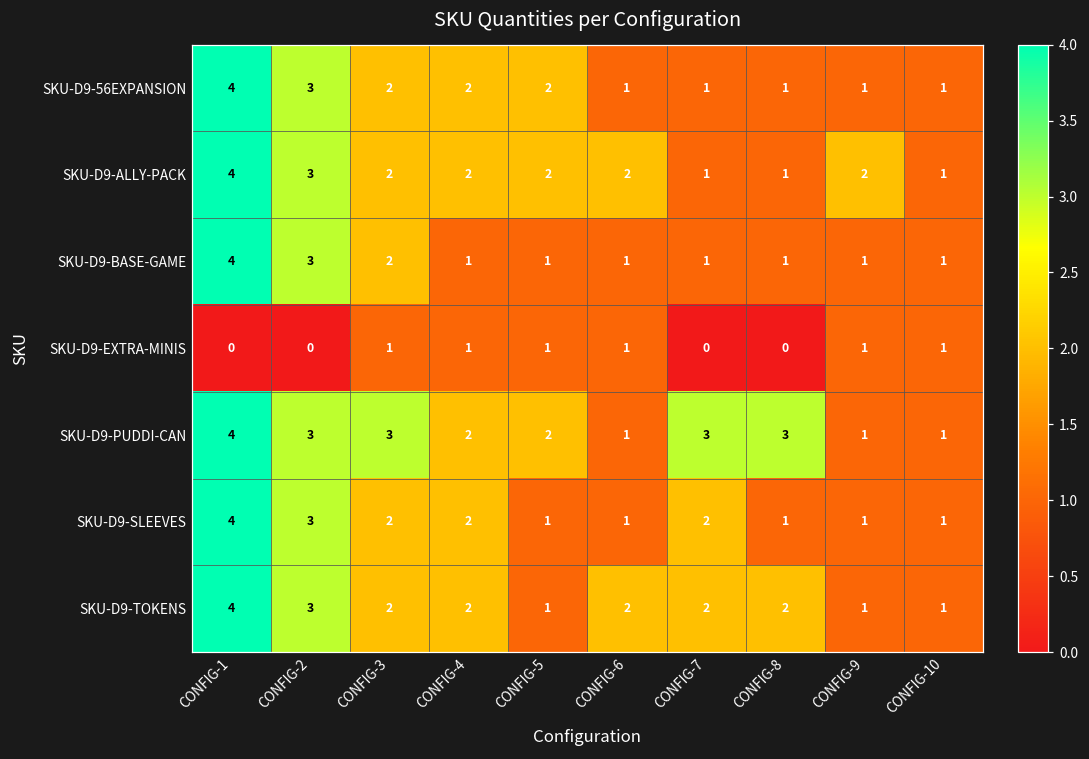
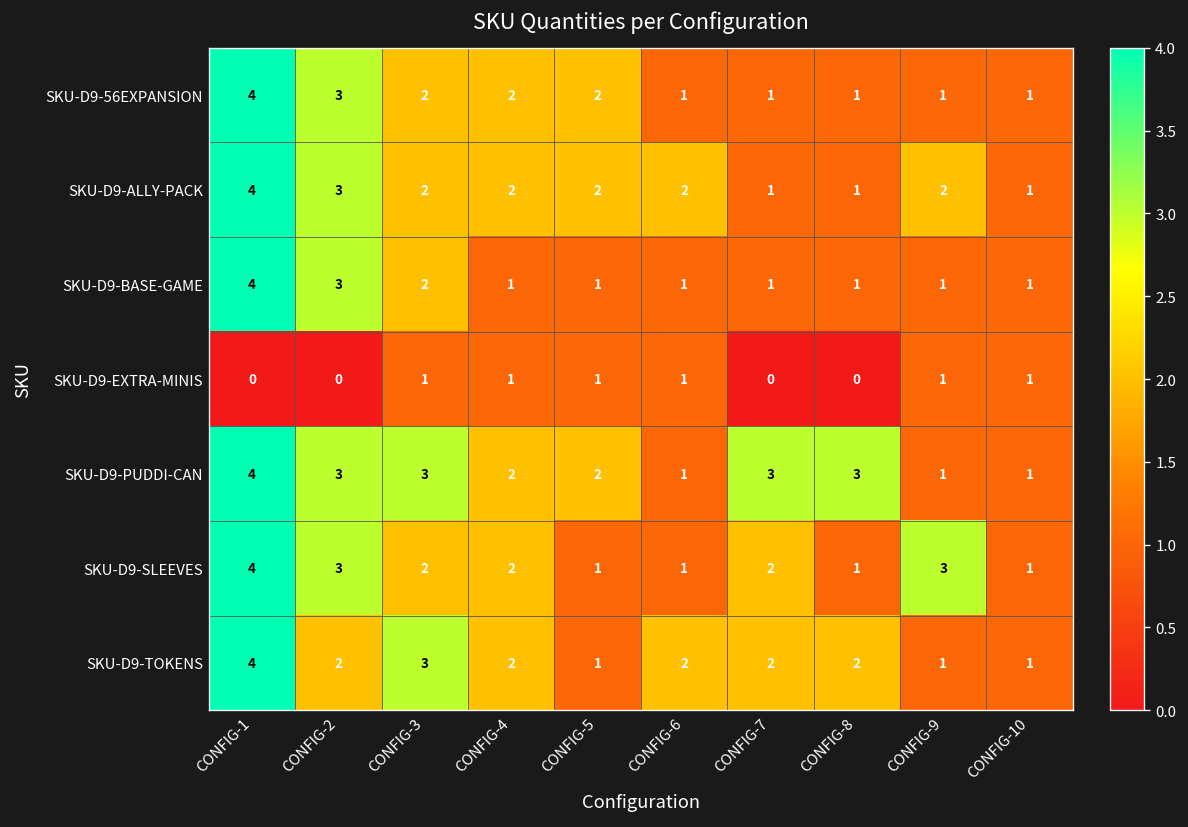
SKU-D9-SLEEVES, CONFIG-9: 1 -> 3
SKU-D9-TOKENS, CONFIG-2: 3 -> 2
SKU-D9-TOKENS, CONFIG-3: 2 -> 3
